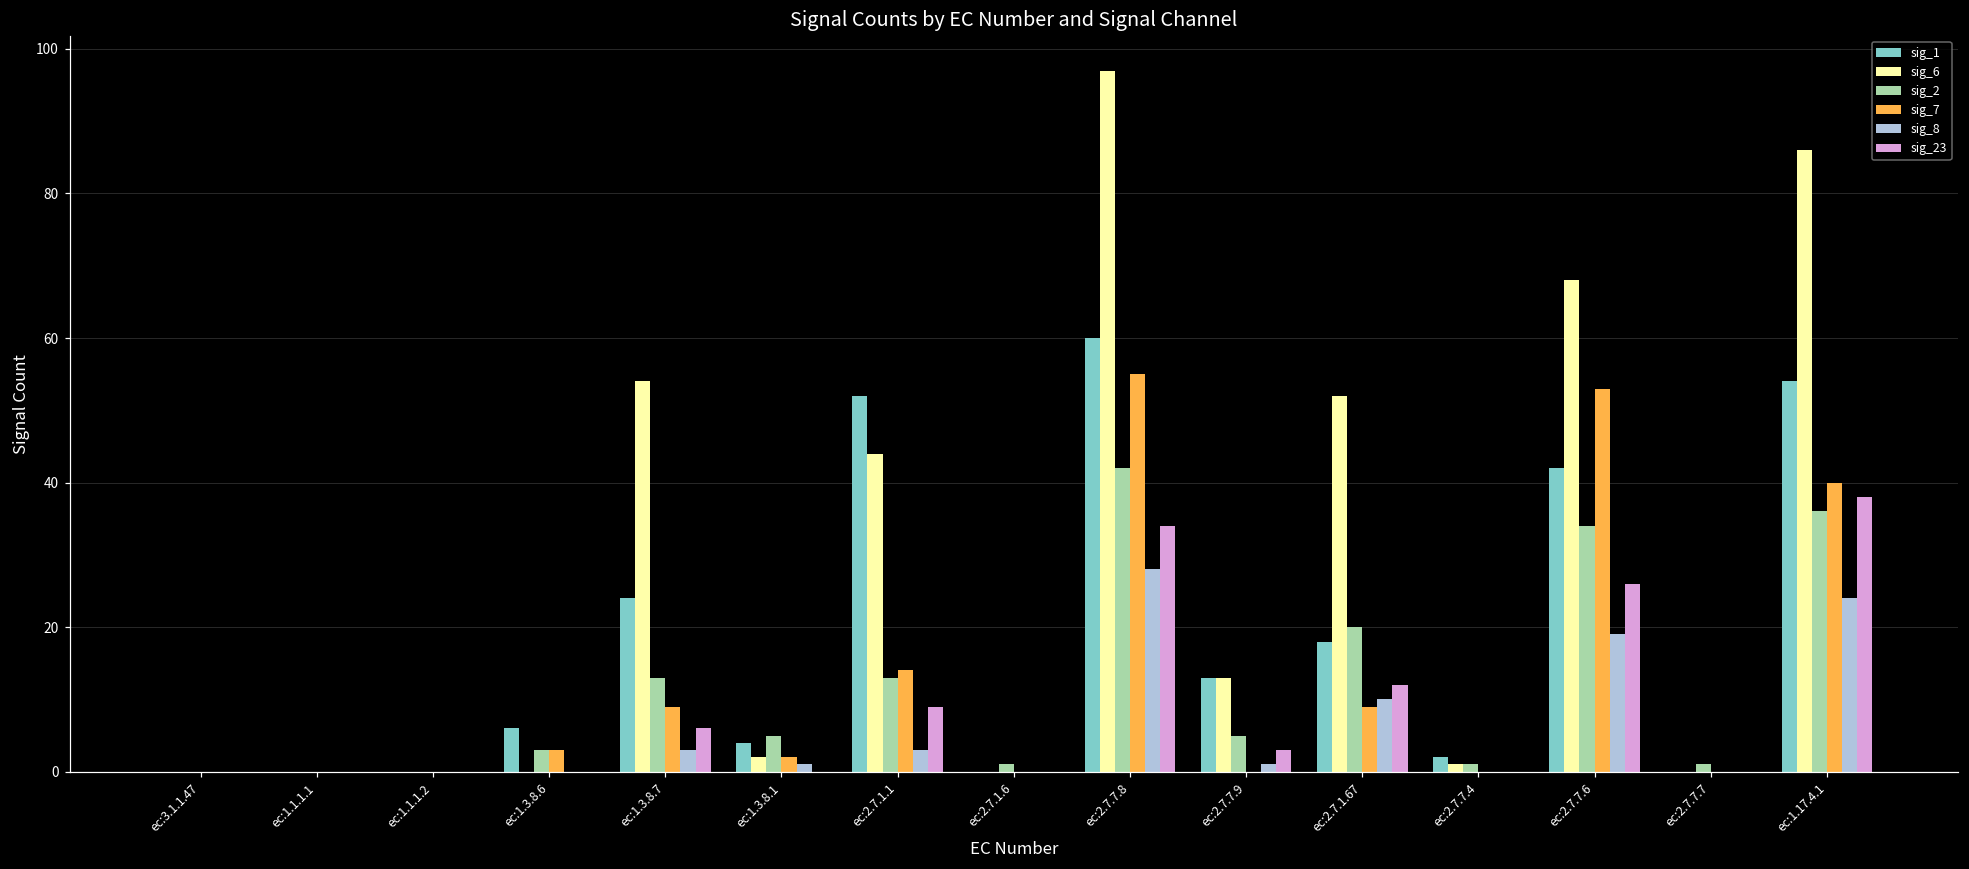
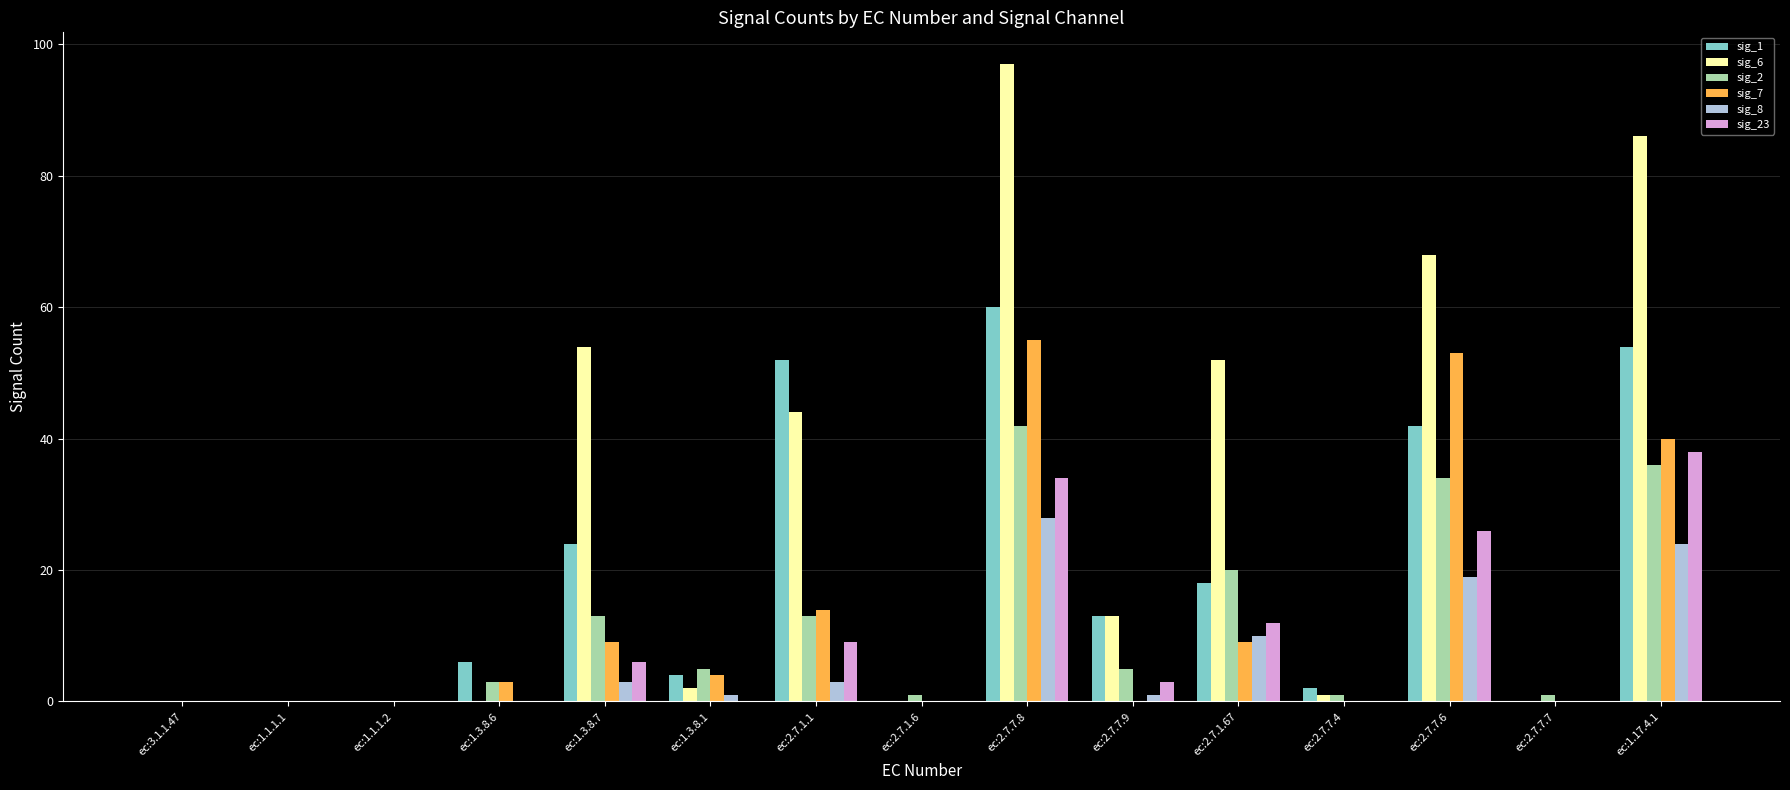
sig_7, ec:1.3.8.1: 2 -> 4
